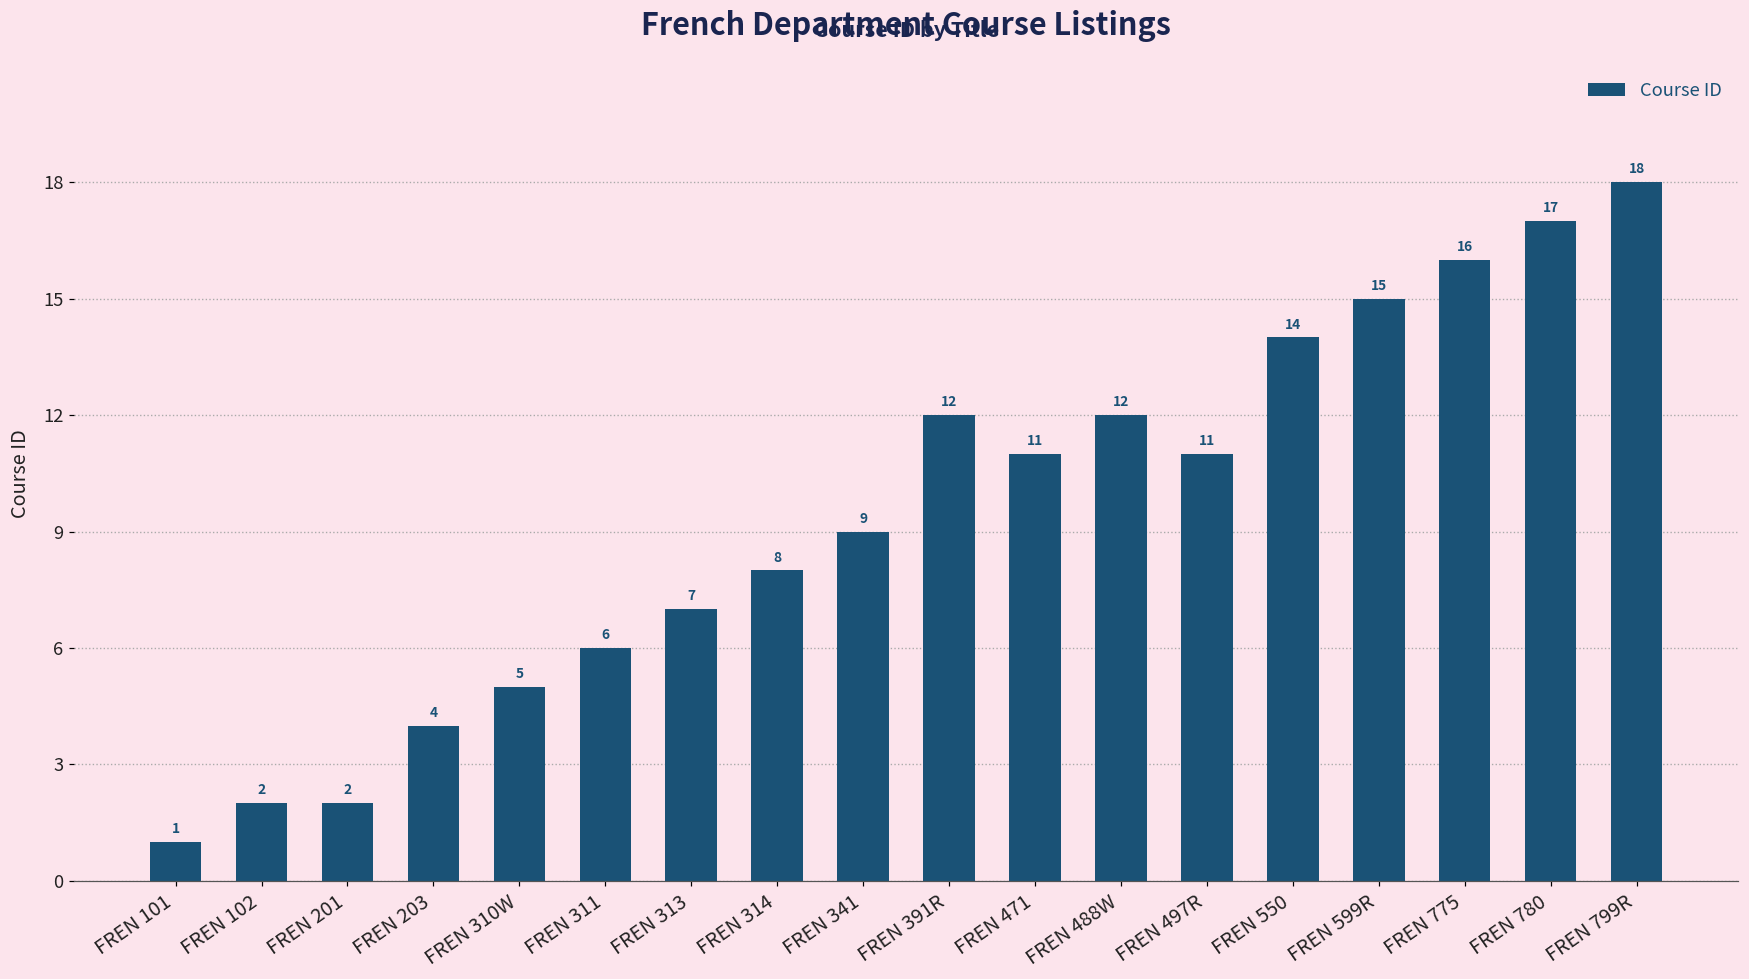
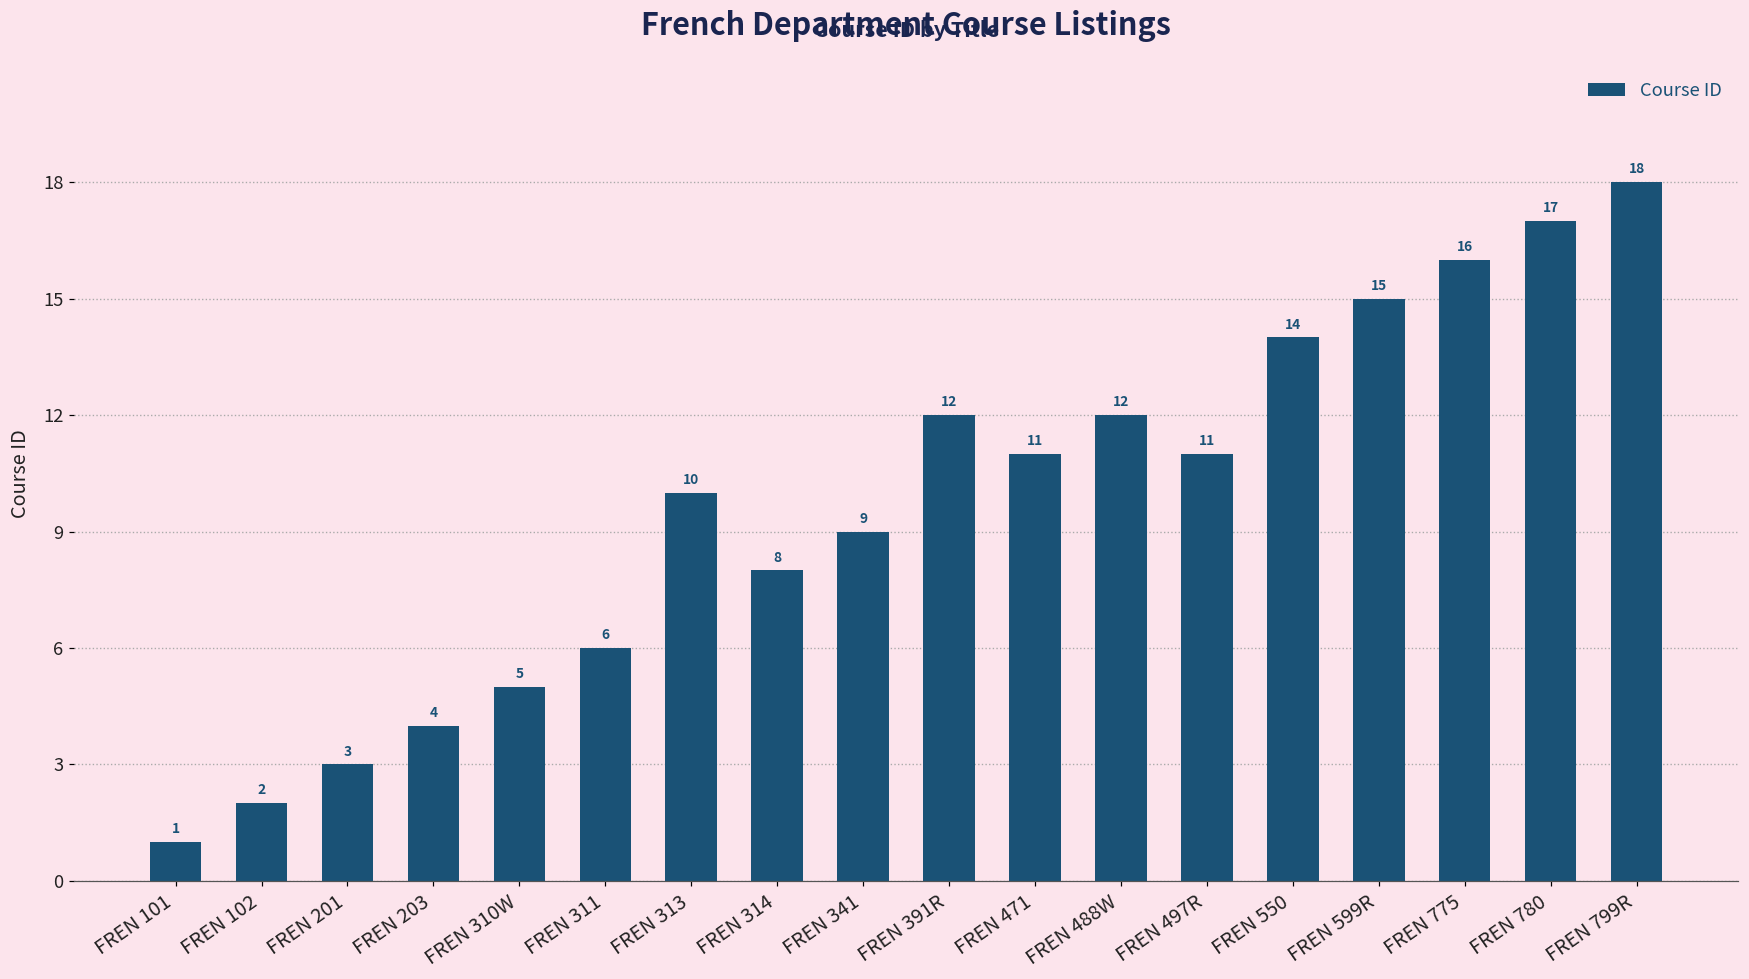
FREN 201: 2 -> 3
FREN 313: 7 -> 10
